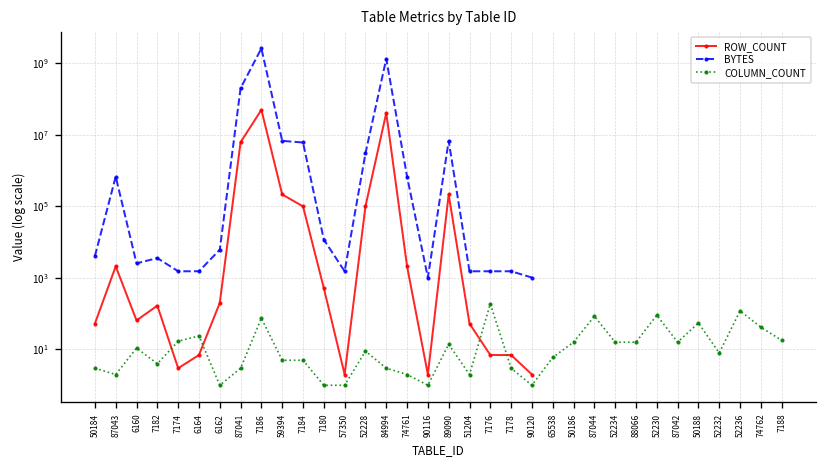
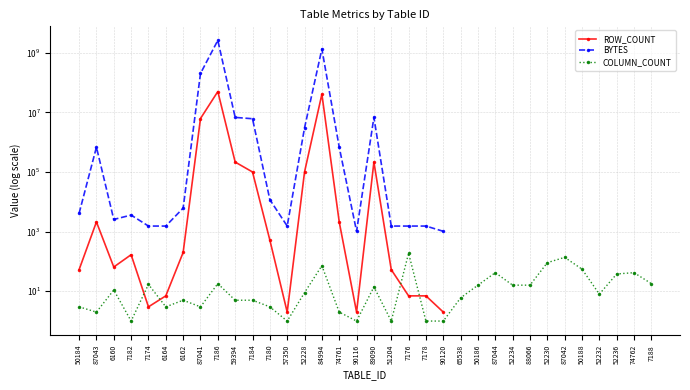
COLUMN_COUNT, 7182: 4 -> 1
COLUMN_COUNT, 6164: 20 -> 3
COLUMN_COUNT, 6162: 1 -> 5
COLUMN_COUNT, 7186: 80 -> 20
COLUMN_COUNT, 7180: 1 -> 3
COLUMN_COUNT, 84994: 3 -> 70
COLUMN_COUNT, 51204: 2 -> 1
COLUMN_COUNT, 7178: 3 -> 1
COLUMN_COUNT, 87044: 90 -> 40
COLUMN_COUNT, 87042: 20 -> 100
COLUMN_COUNT, 52236: 120 -> 40
